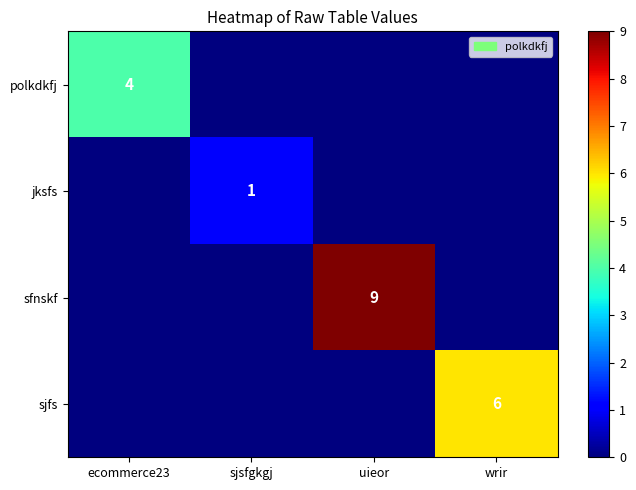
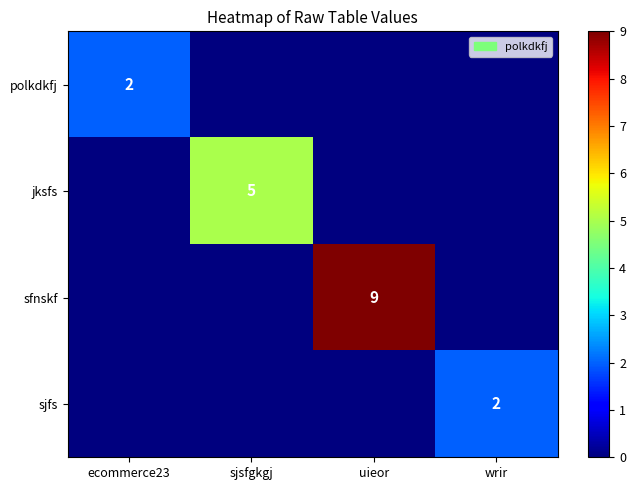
polkdkfj, ecommerce23: 4 -> 2
jksfs, sjsfgkgj: 1 -> 5
sjfs, wrir: 6 -> 2
